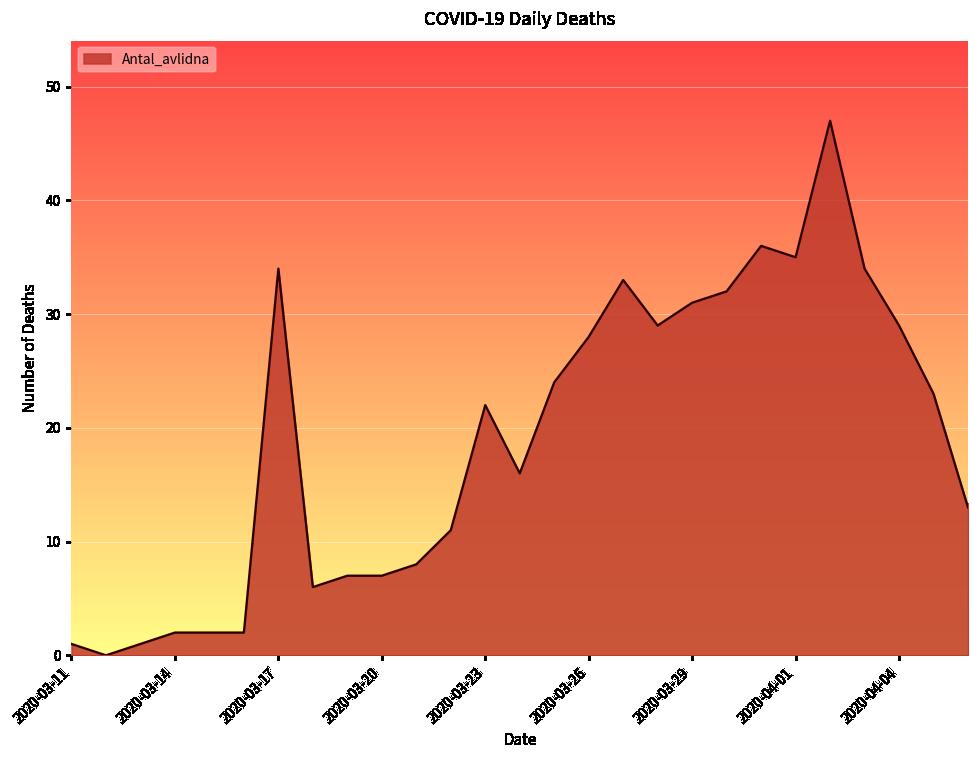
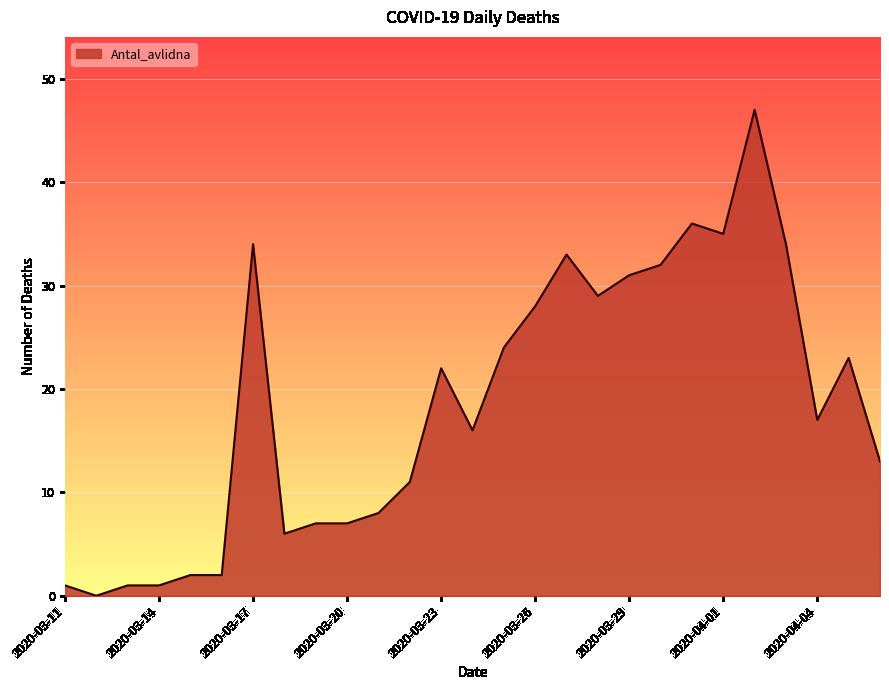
2020-03-14: 2 -> 1
2020-04-04: 29 -> 17
